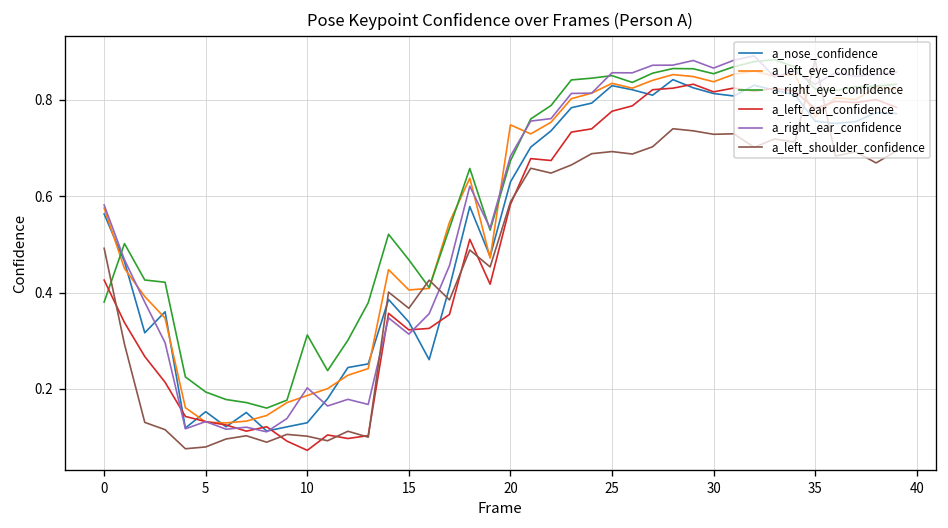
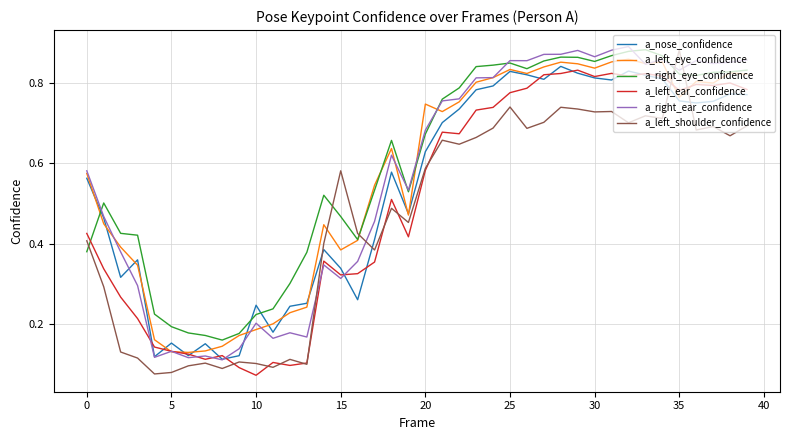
a_left_shoulder_confidence, 0: 0.49 -> 0.41
a_nose_confidence, 10: 0.13 -> 0.25
a_right_eye_confidence, 10: 0.31 -> 0.22
a_left_eye_confidence, 15: 0.41 -> 0.38
a_left_shoulder_confidence, 15: 0.37 -> 0.58
a_left_shoulder_confidence, 25: 0.69 -> 0.74
